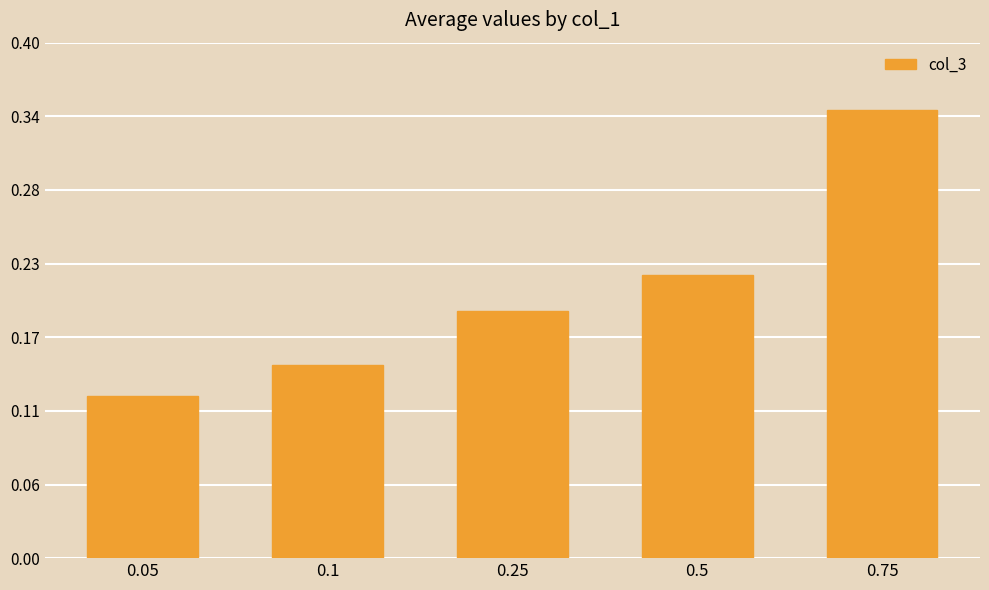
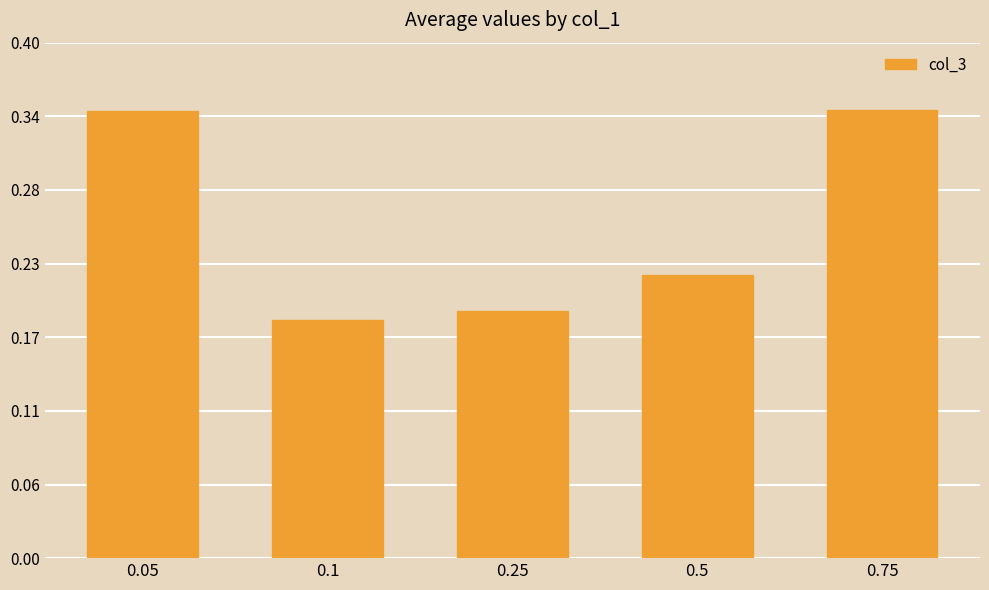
0.05: 0.126 -> 0.345
0.1: 0.149 -> 0.184
